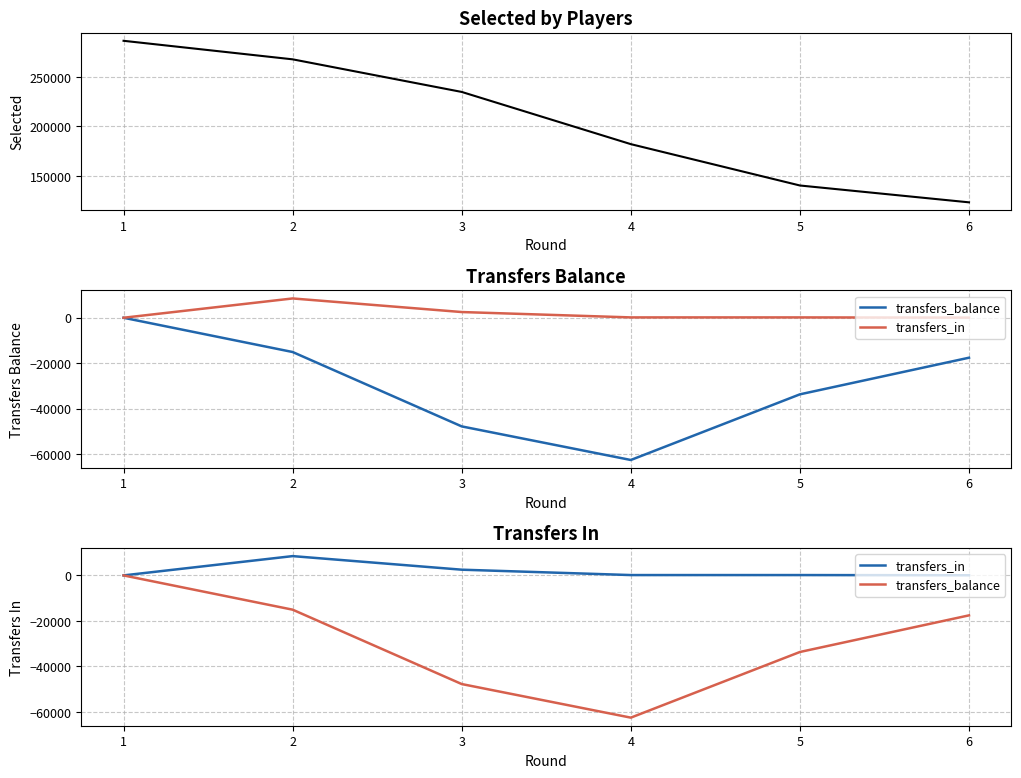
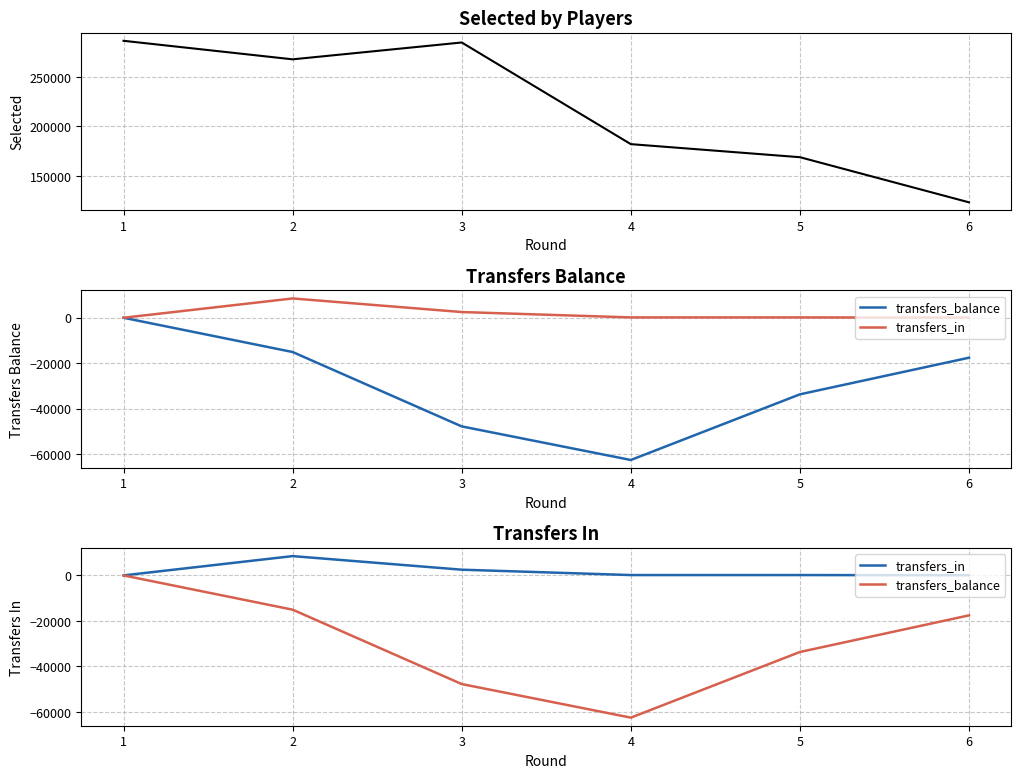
Selected by Players, 3: 230000 -> 280000
Selected by Players, 5: 140000 -> 170000
